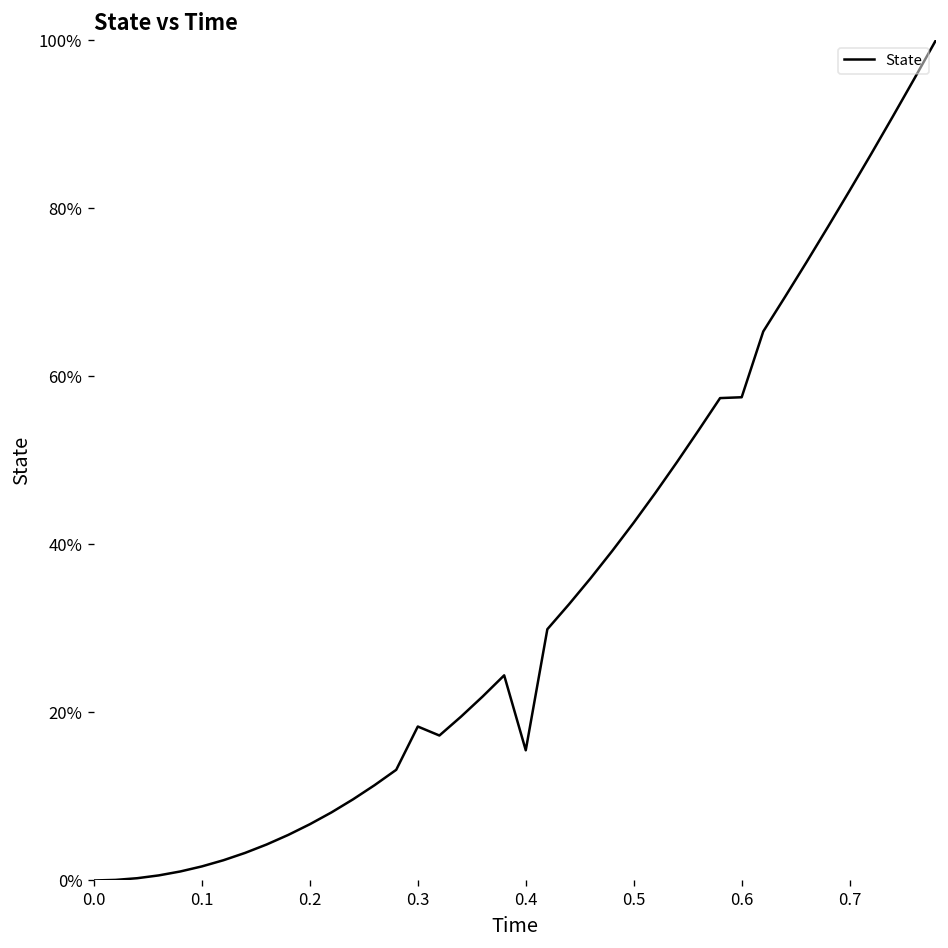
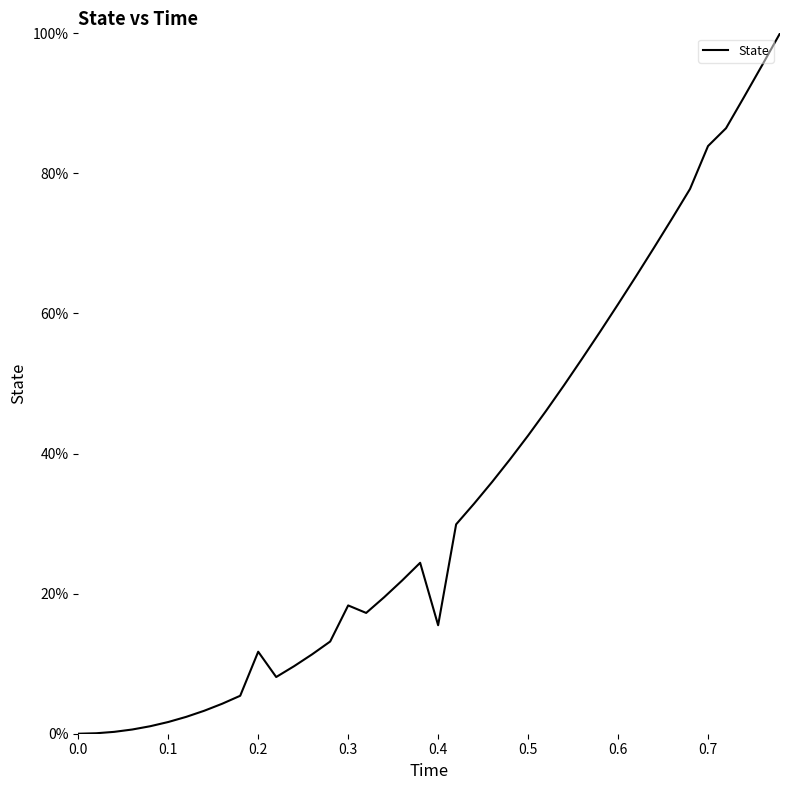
0.2: 7% -> 12%
0.6: 57% -> 61%
0.7: 82% -> 84%
